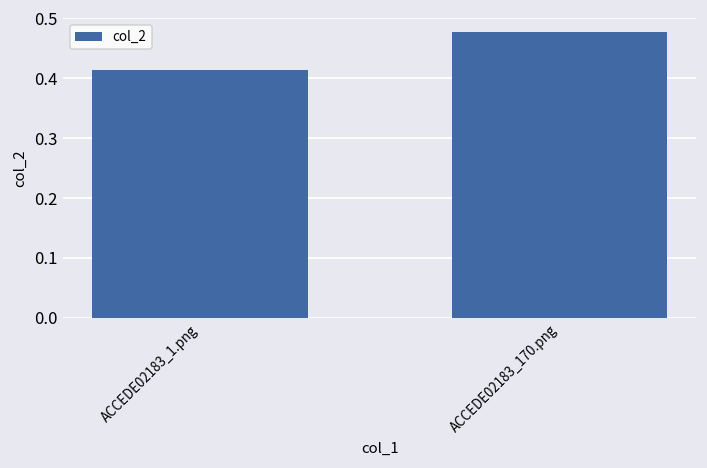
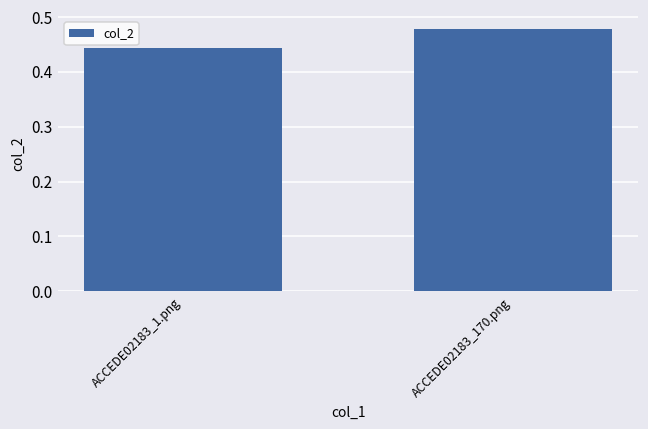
ACCEDE02183_1.png: 0.41 -> 0.44
